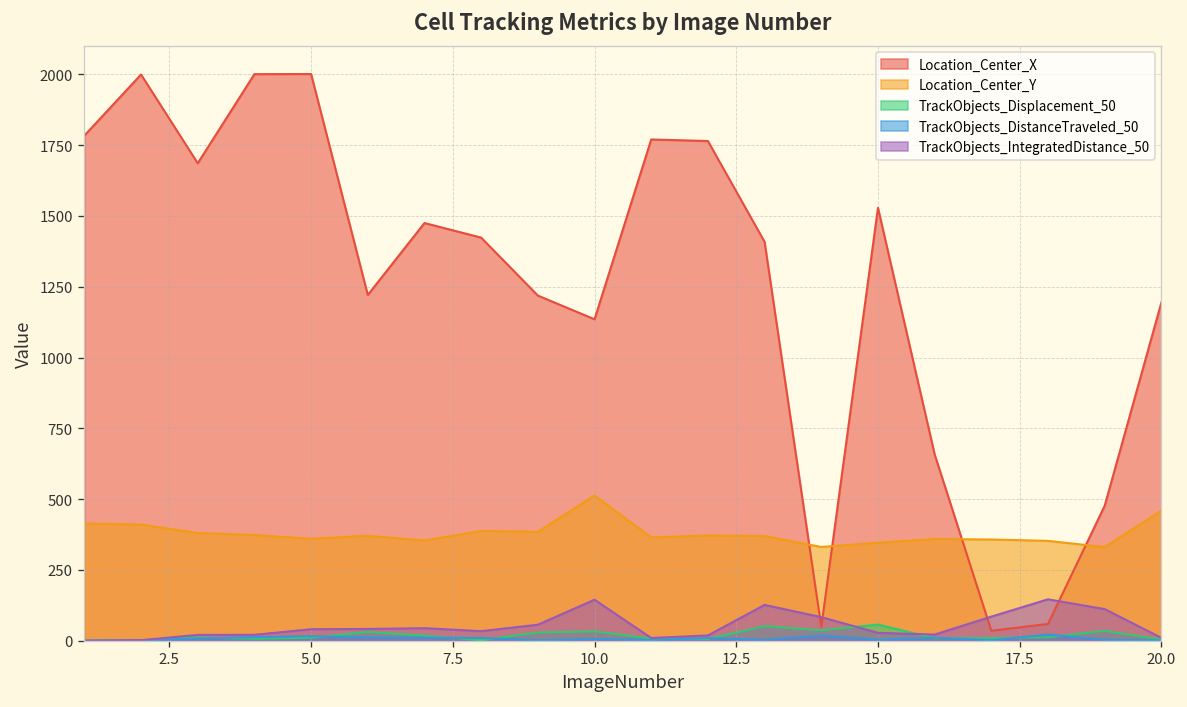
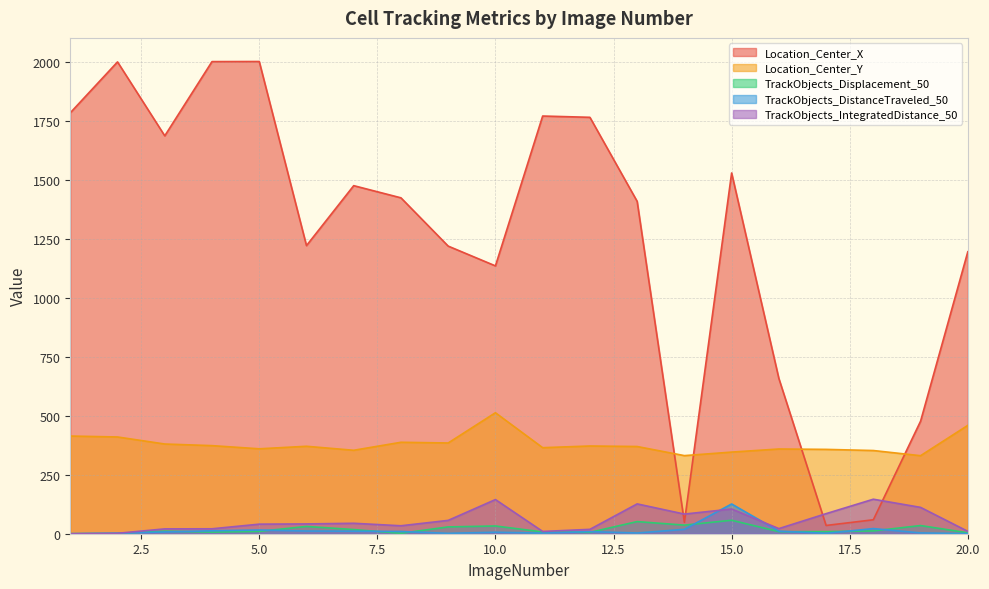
TrackObjects_DistanceTraveled_50, 15.0: 0 -> 130
TrackObjects_IntegratedDistance_50, 15.0: 30 -> 100
